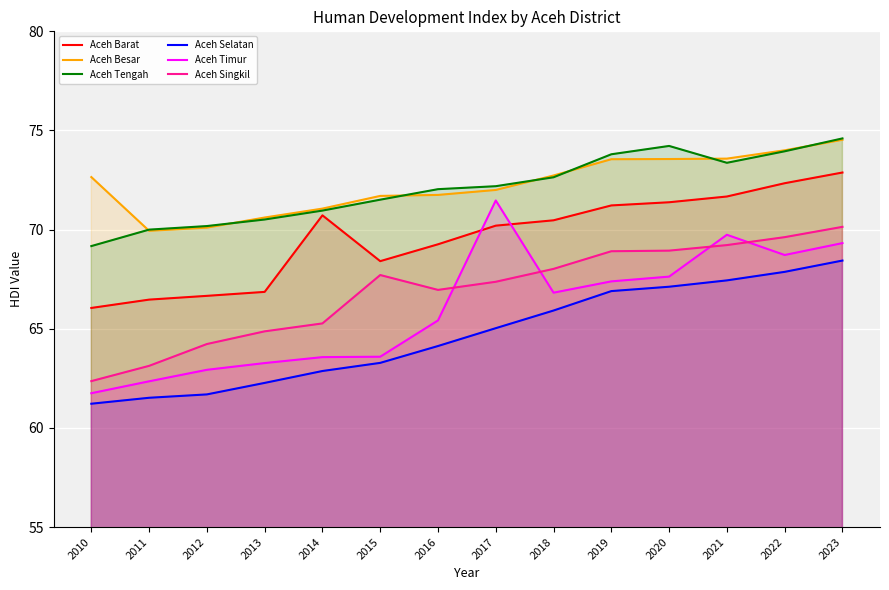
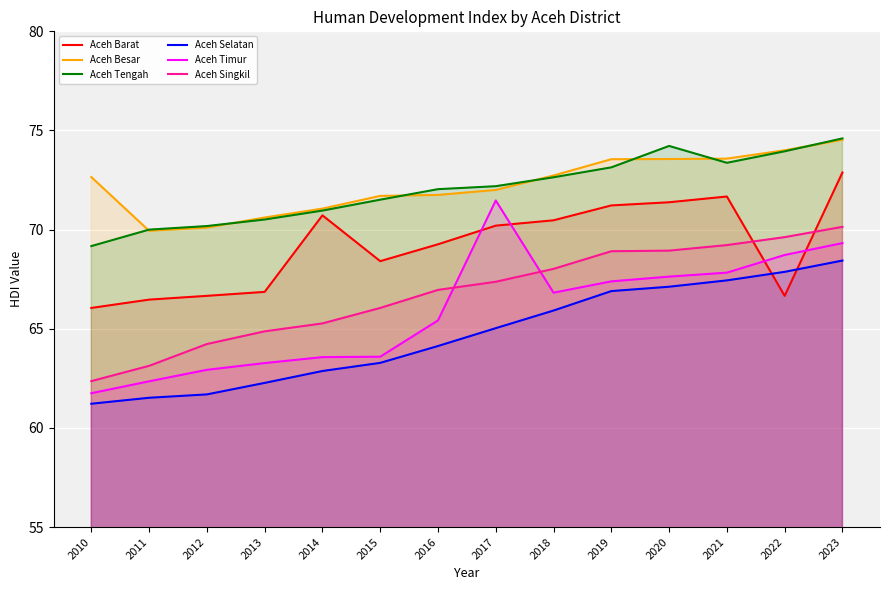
Aceh Singkil, 2015: 67.7 -> 66.1
Aceh Tengah, 2019: 73.8 -> 73.1
Aceh Timur, 2021: 69.7 -> 67.8
Aceh Barat, 2022: 72.3 -> 66.7
